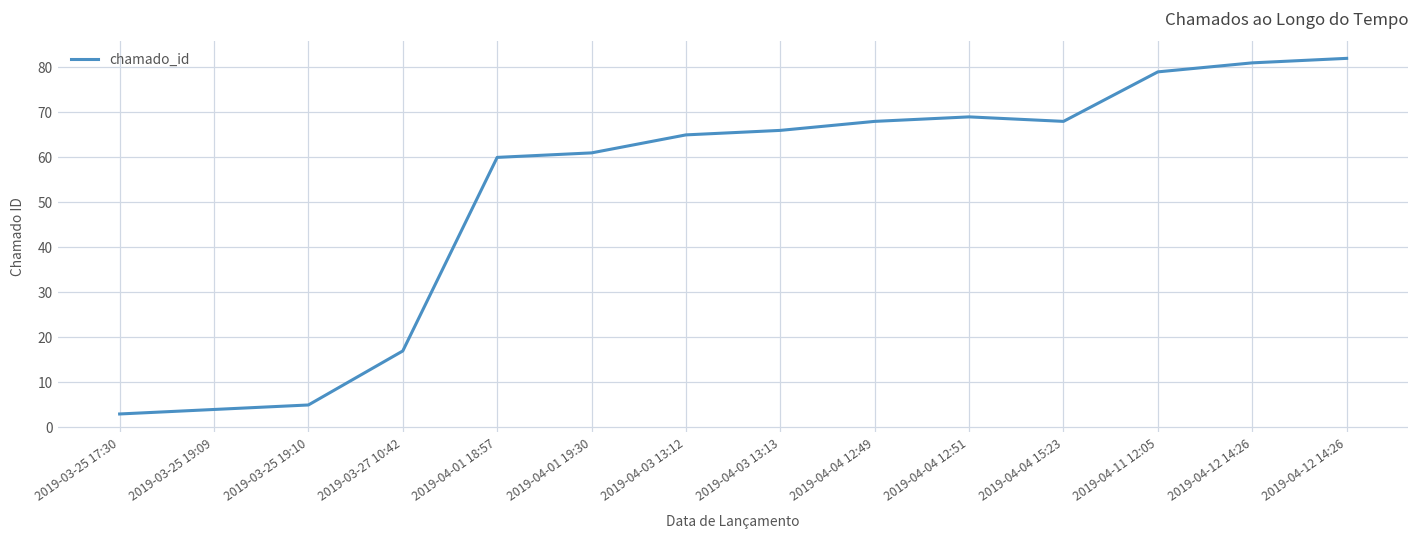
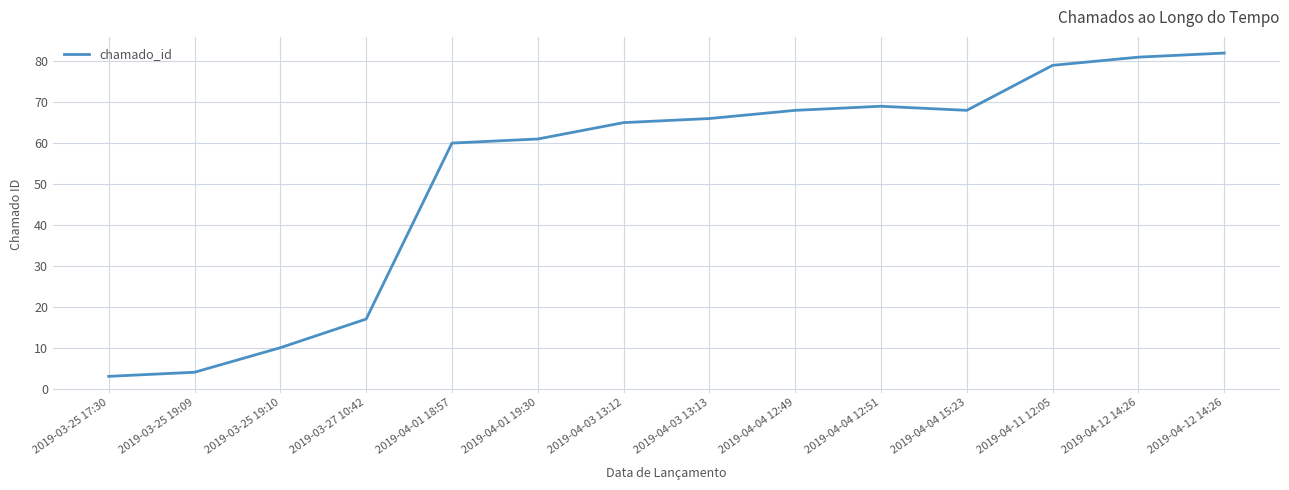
2019-03-25 19:10: 5 -> 10
